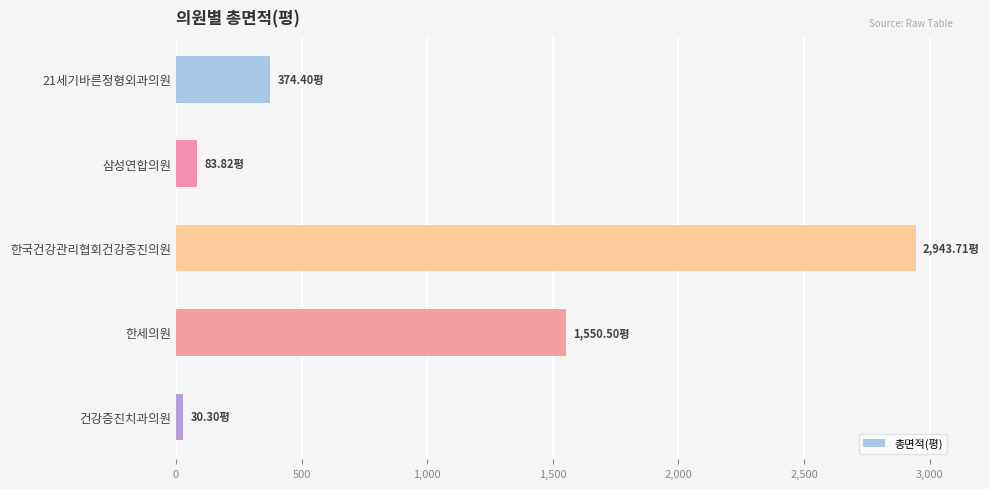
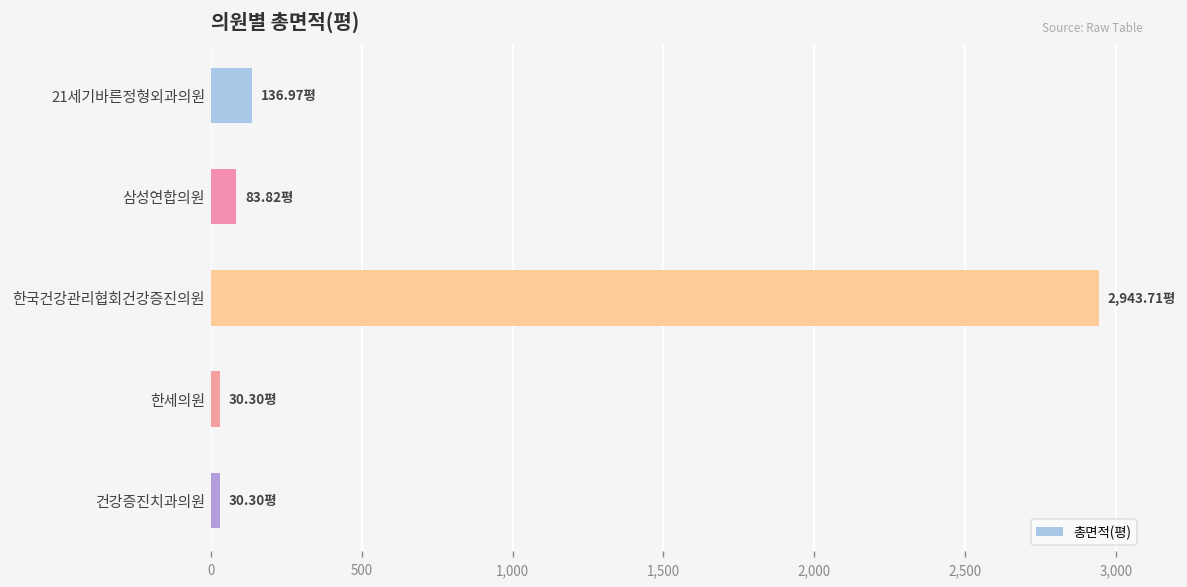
21세기바른정형외과의원: 374.40평 -> 136.97평
한세의원: 1,550.50평 -> 30.30평
